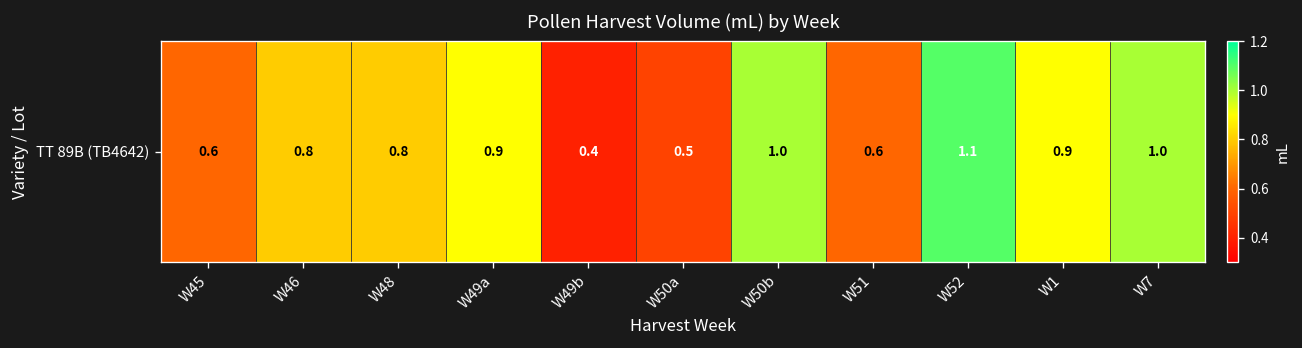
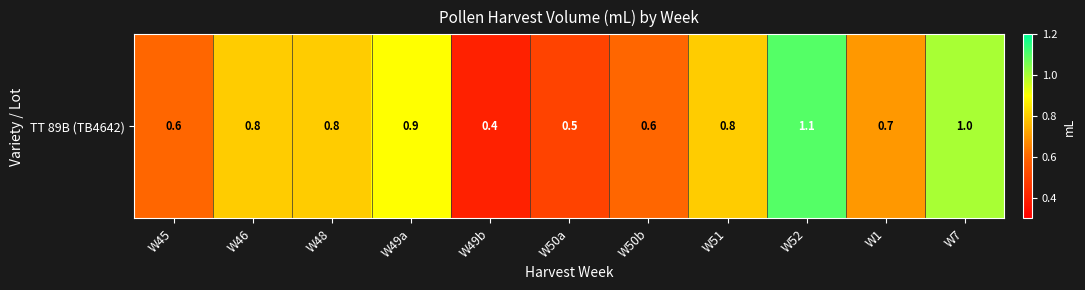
TT 89B (TB4642), W50b: 1.0 -> 0.6
TT 89B (TB4642), W51: 0.6 -> 0.8
TT 89B (TB4642), W1: 0.9 -> 0.7
